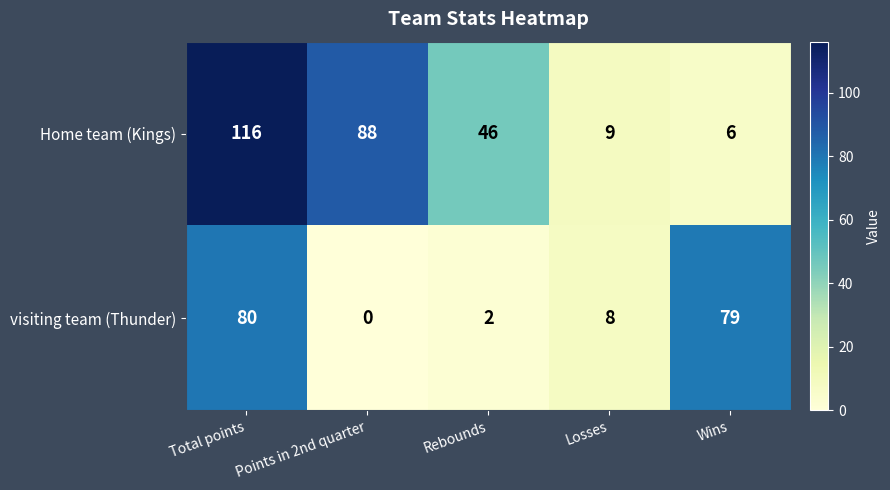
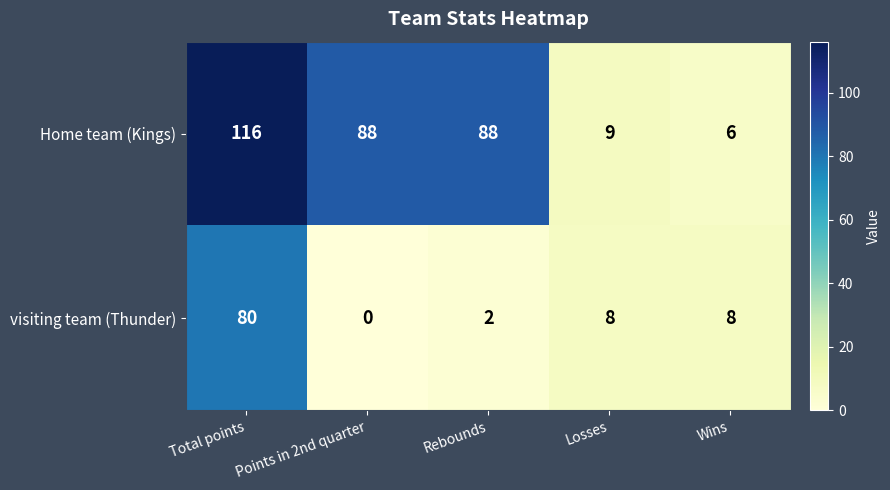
Home team (Kings), Rebounds: 46 -> 88
visiting team (Thunder), Wins: 79 -> 8
